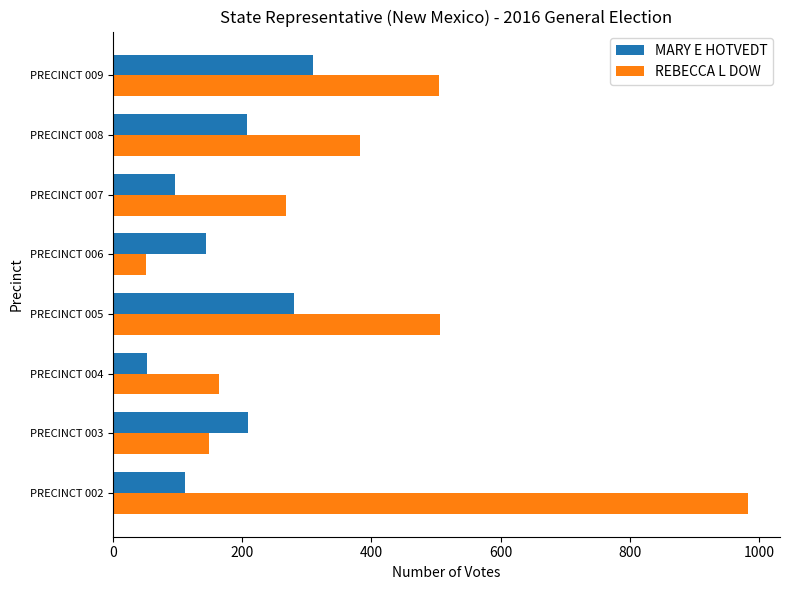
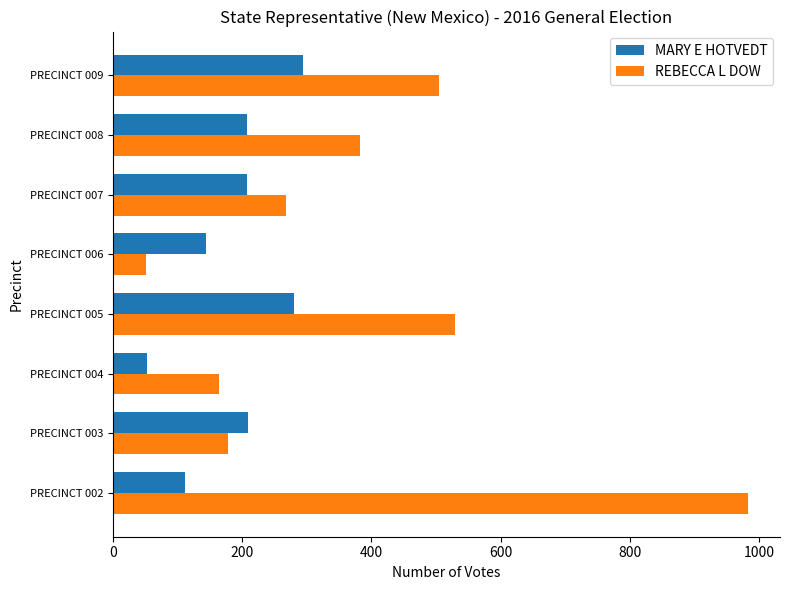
MARY E HOTVEDT, PRECINCT 009: 310 -> 300
MARY E HOTVEDT, PRECINCT 007: 100 -> 210
REBECCA L DOW, PRECINCT 005: 510 -> 530
REBECCA L DOW, PRECINCT 003: 150 -> 180
